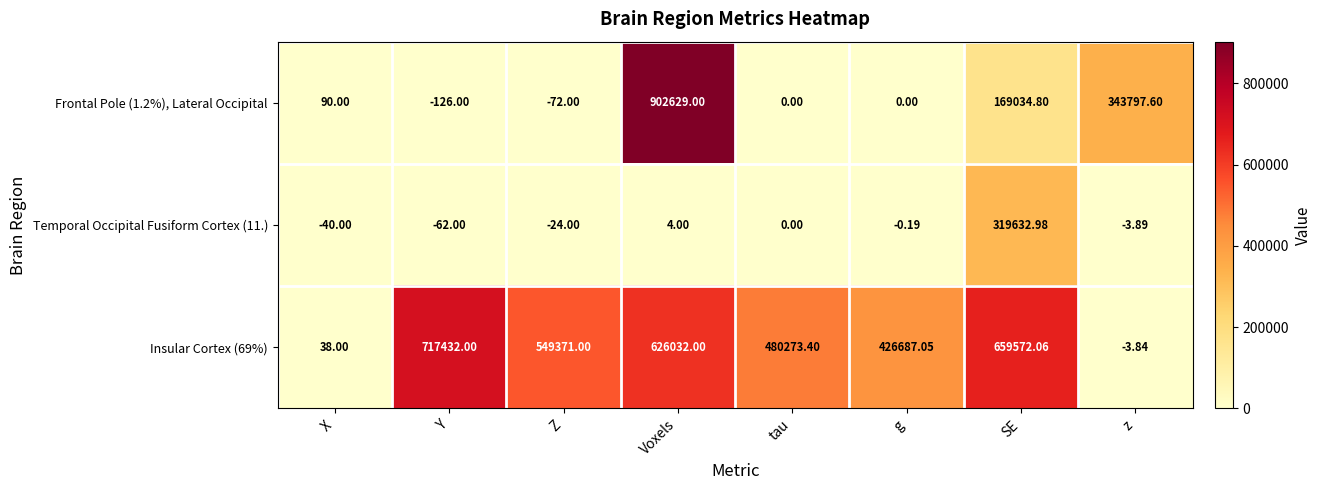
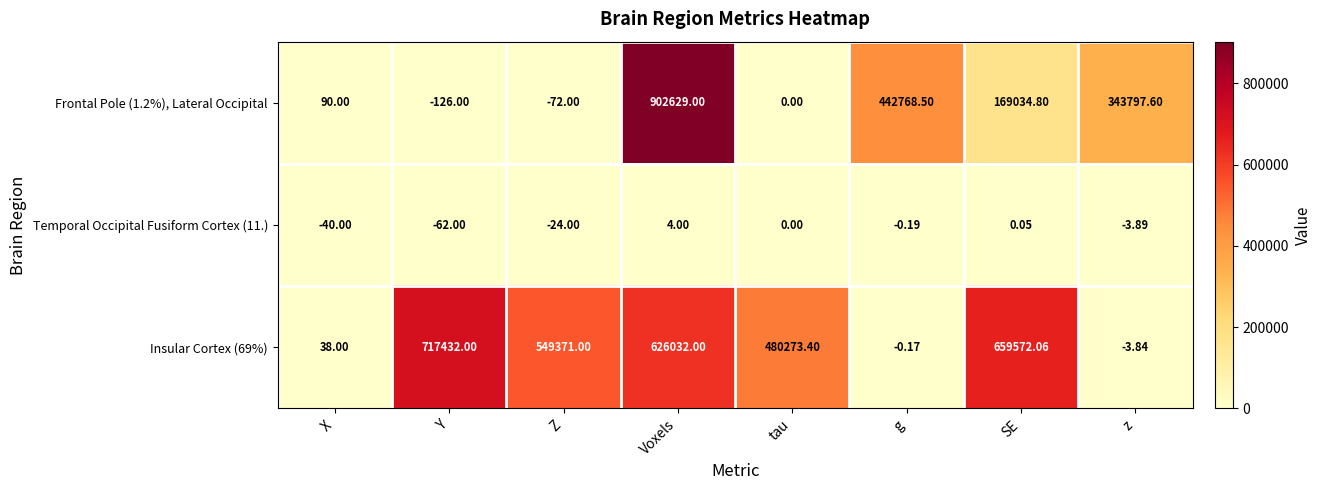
Frontal Pole (1.2%), Lateral Occipital, g: 0.00 -> 442768.50
Temporal Occipital Fusiform Cortex (11.), SE: 319632.98 -> 0.05
Insular Cortex (69%), g: 426687.05 -> -0.17
